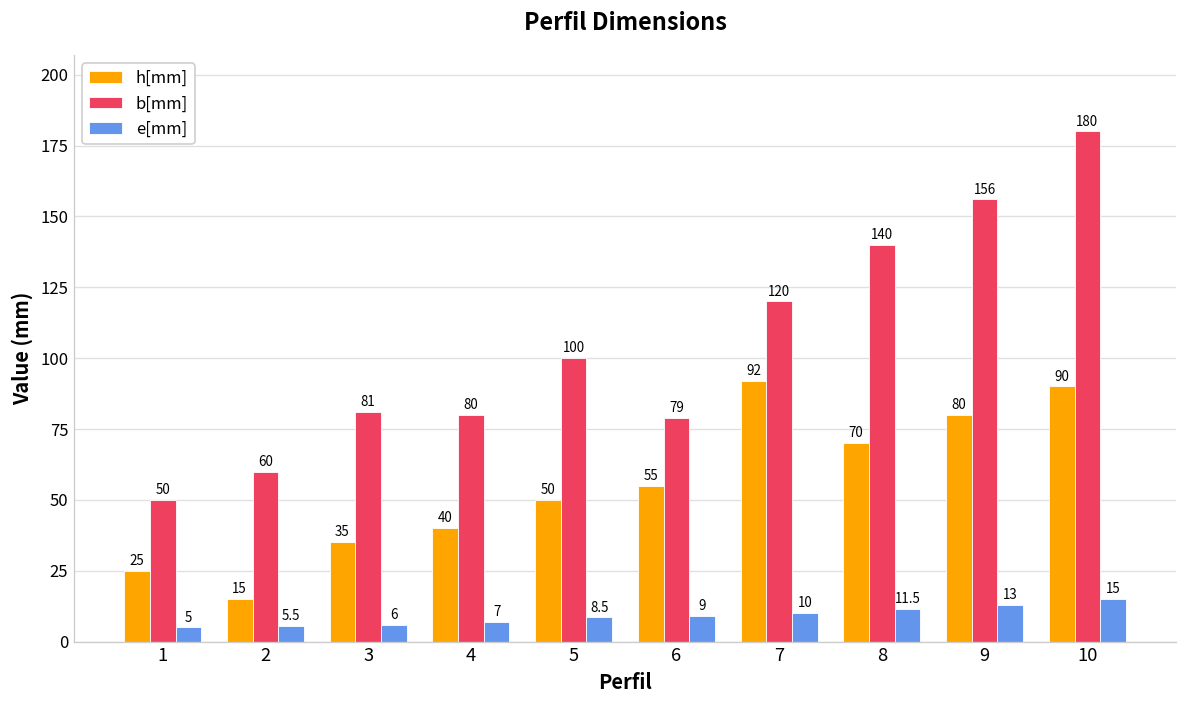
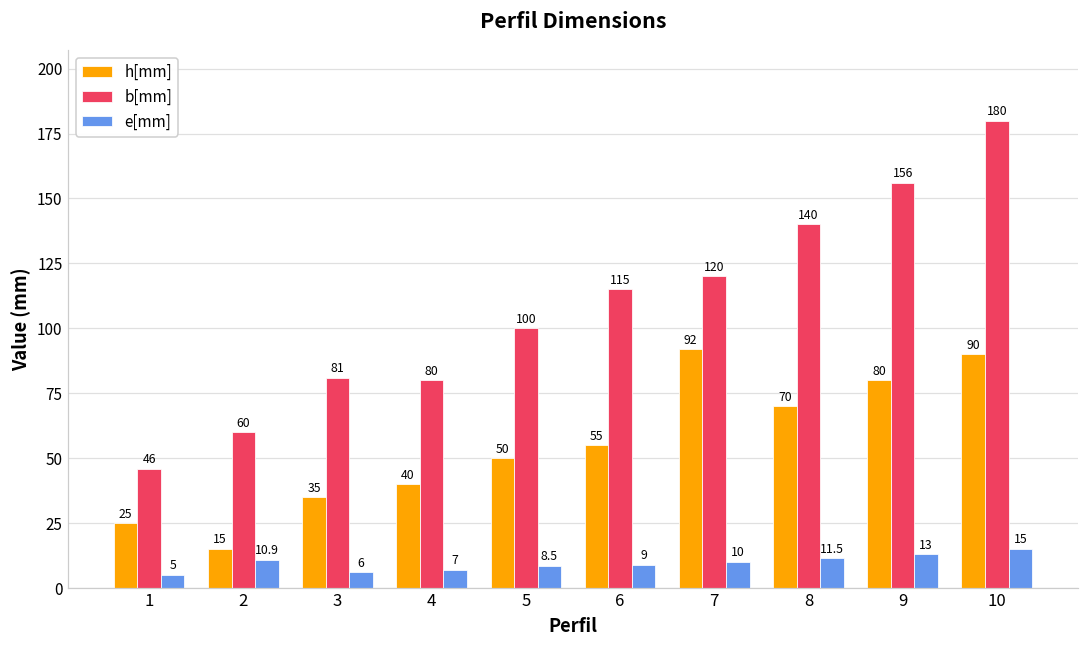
b[mm], 1: 50 -> 46
e[mm], 2: 5.5 -> 10.9
b[mm], 6: 79 -> 115
